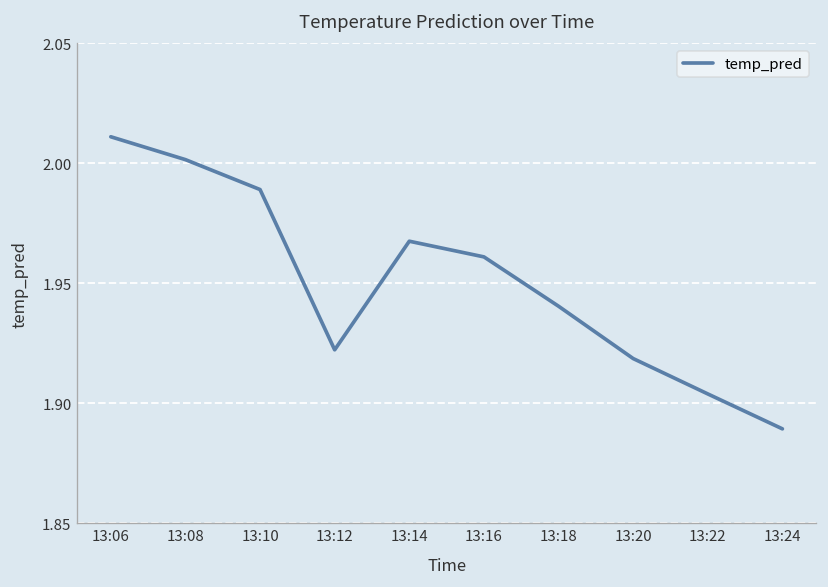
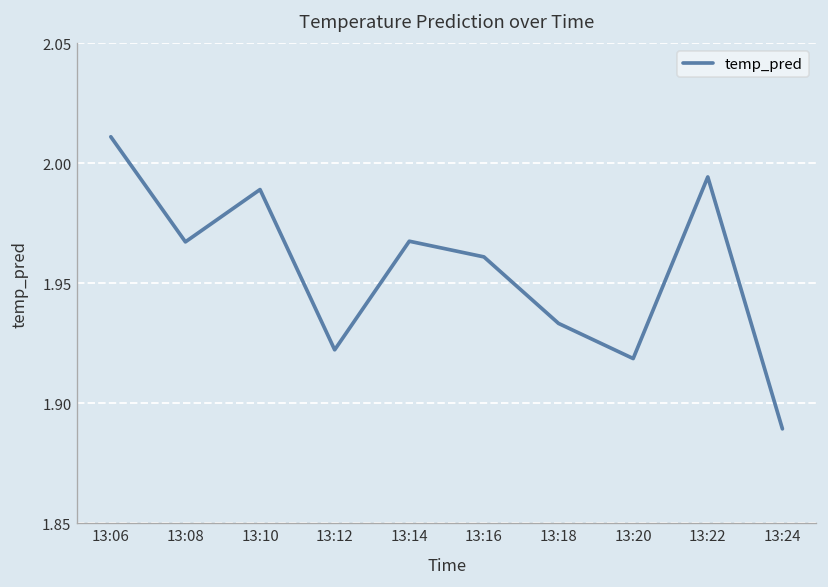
13:08: 2.002 -> 1.967
13:18: 1.940 -> 1.933
13:22: 1.904 -> 1.994
